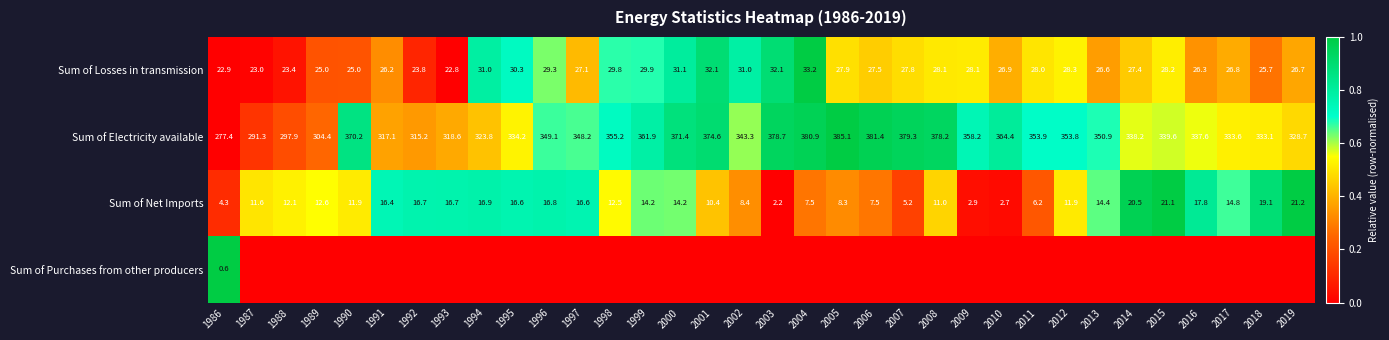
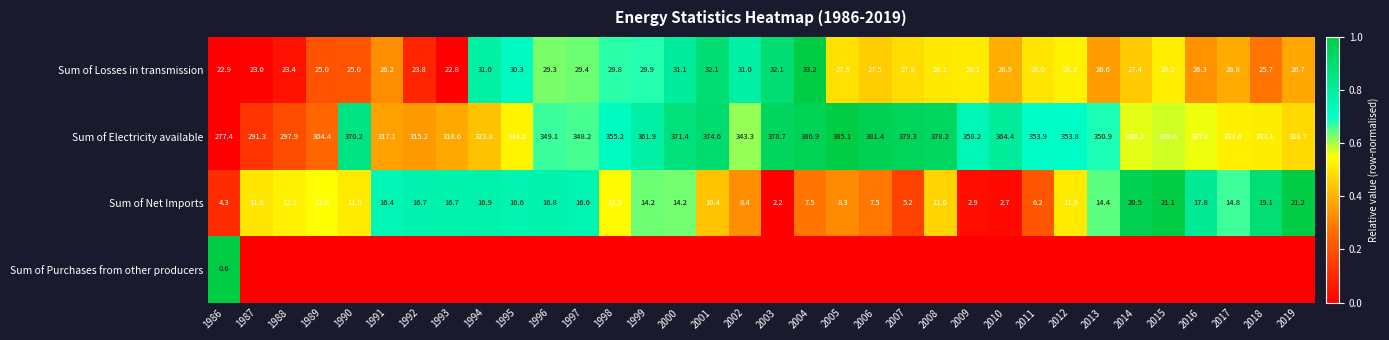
Sum of Losses in transmission, 1997: 27.1 -> 29.4
